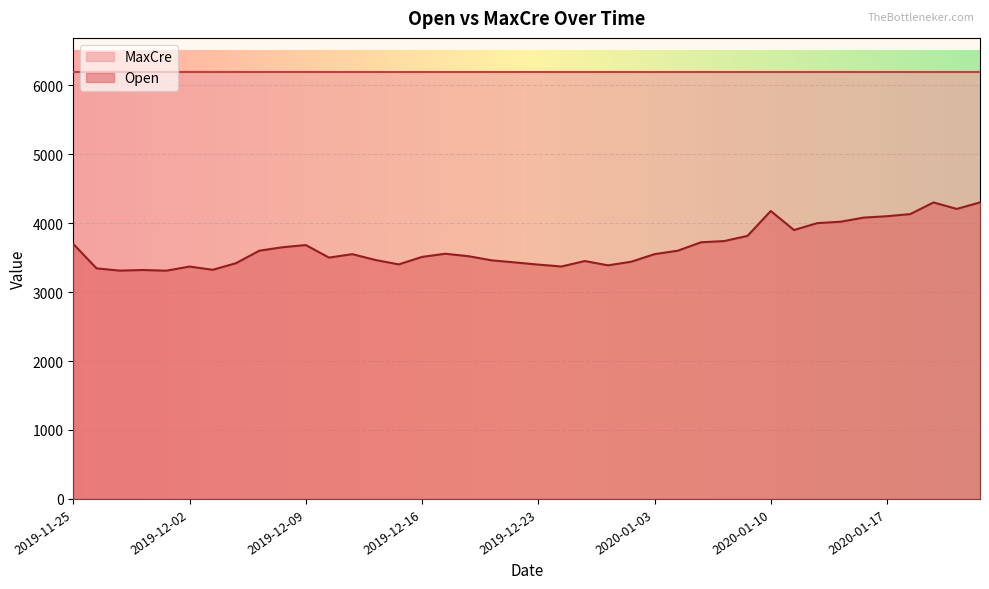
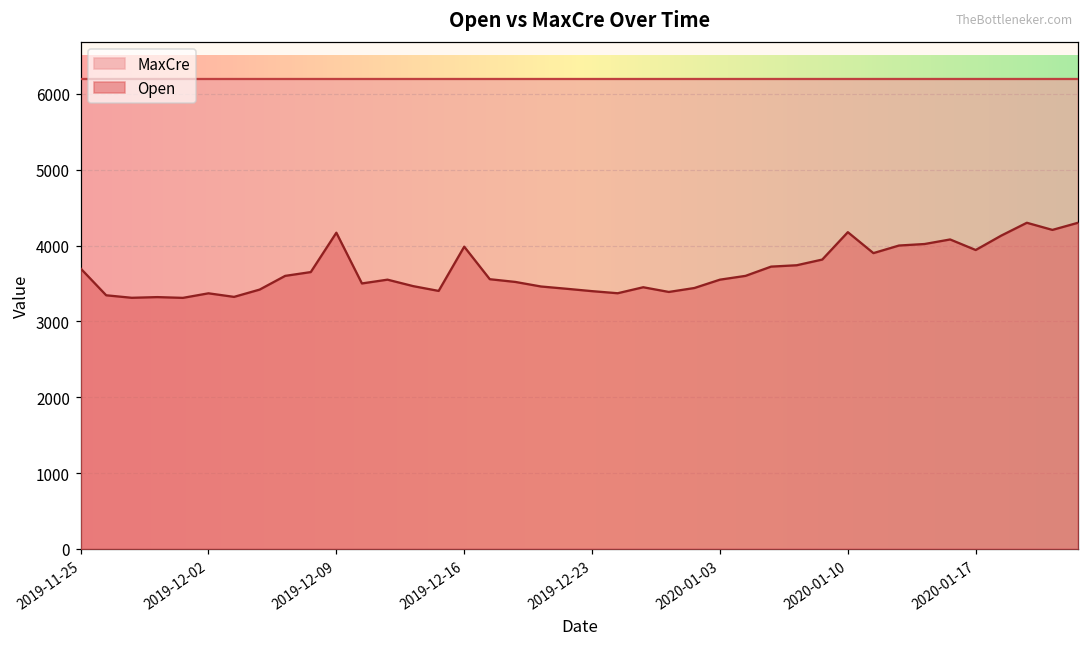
Open, 2019-12-09: 3700 -> 4200
Open, 2019-12-16: 3500 -> 4000
Open, 2020-01-17: 4100 -> 3900
